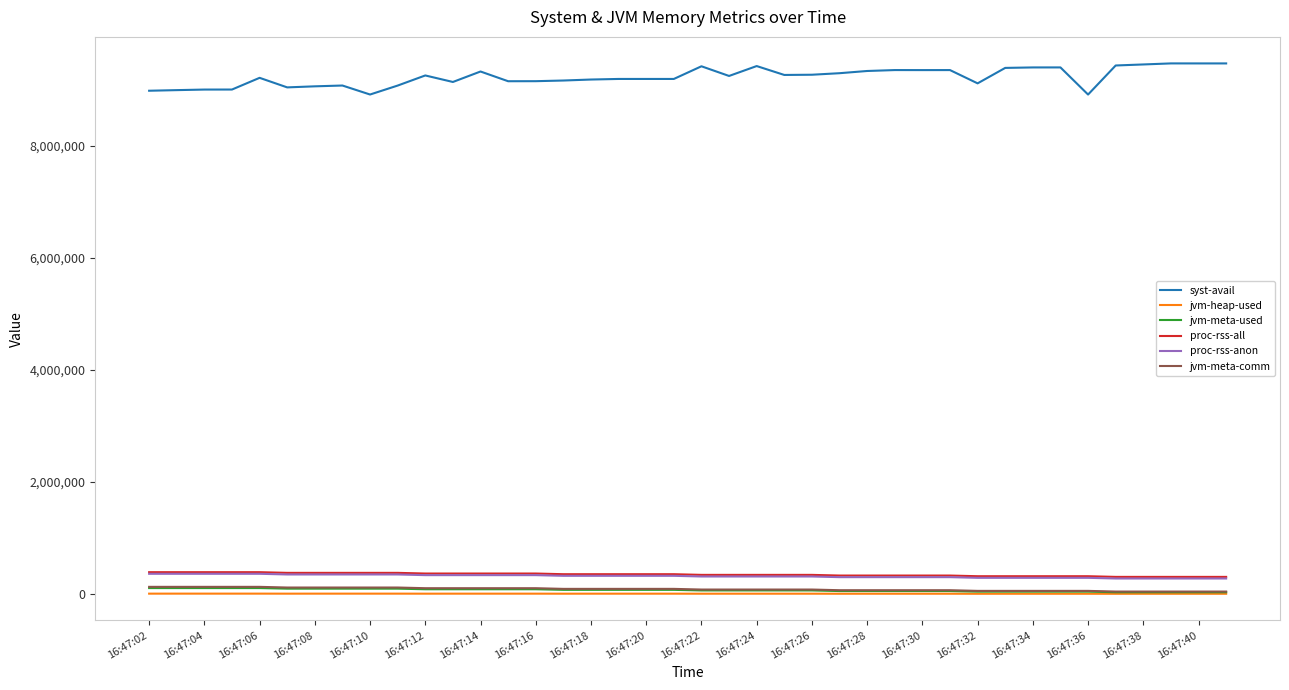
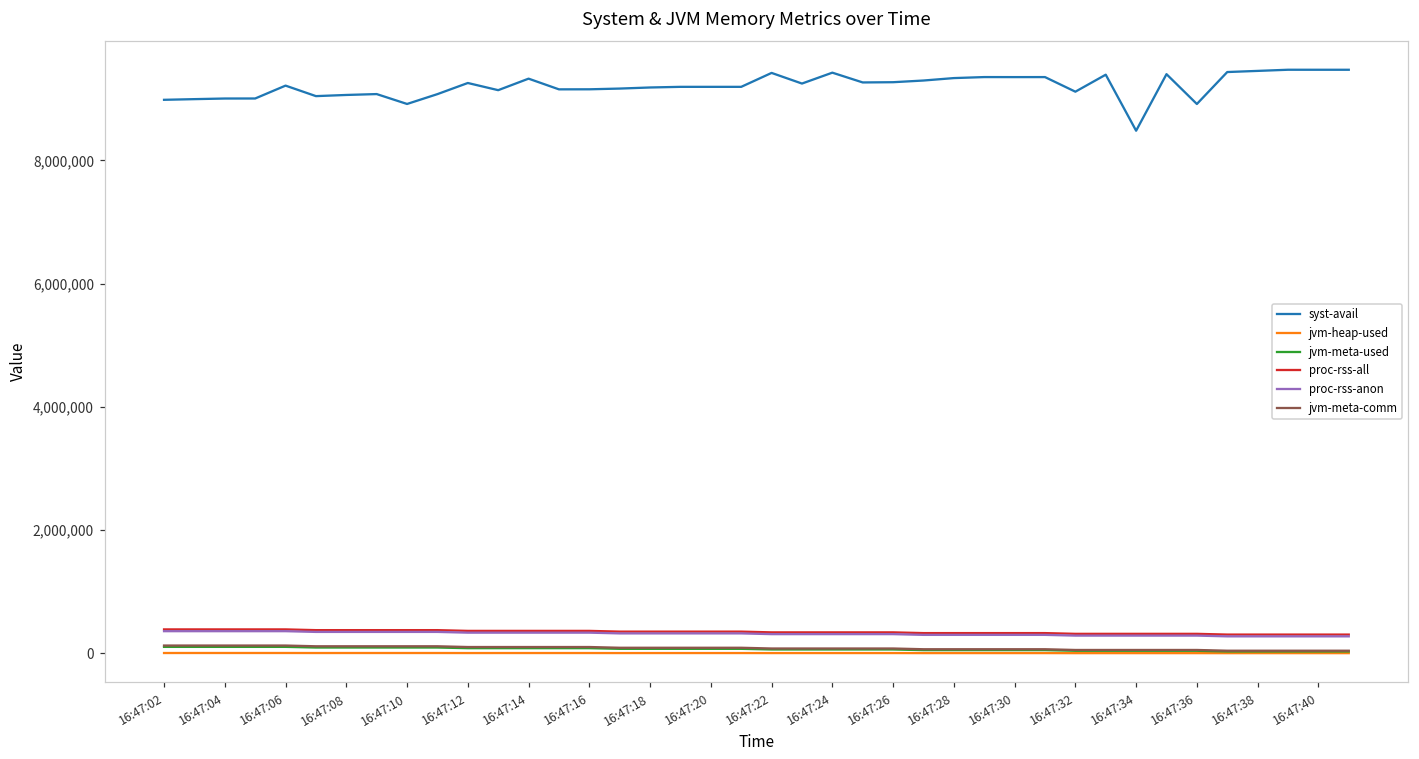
syst-avail, 16:47:34: 9,400,000 -> 8,500,000
